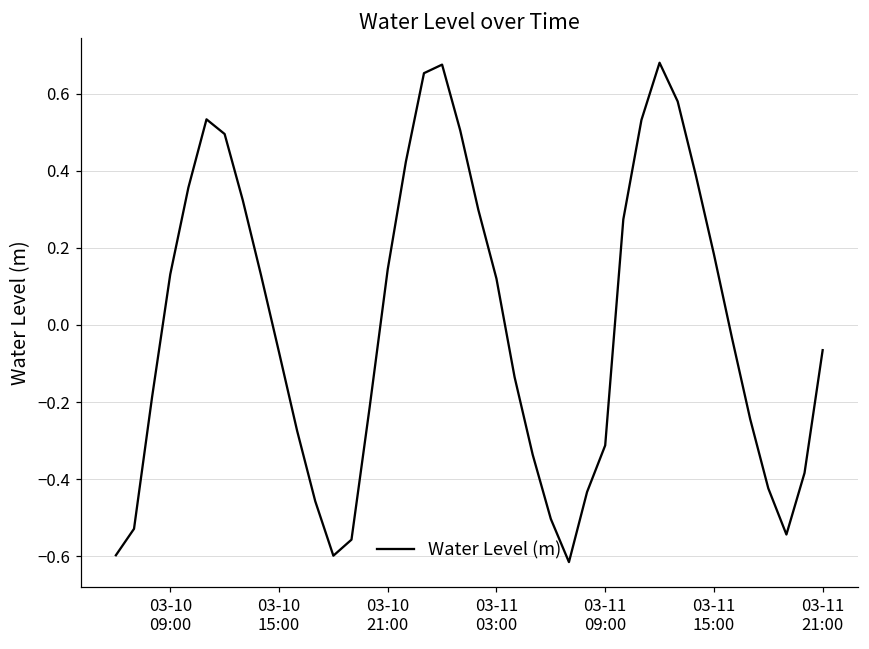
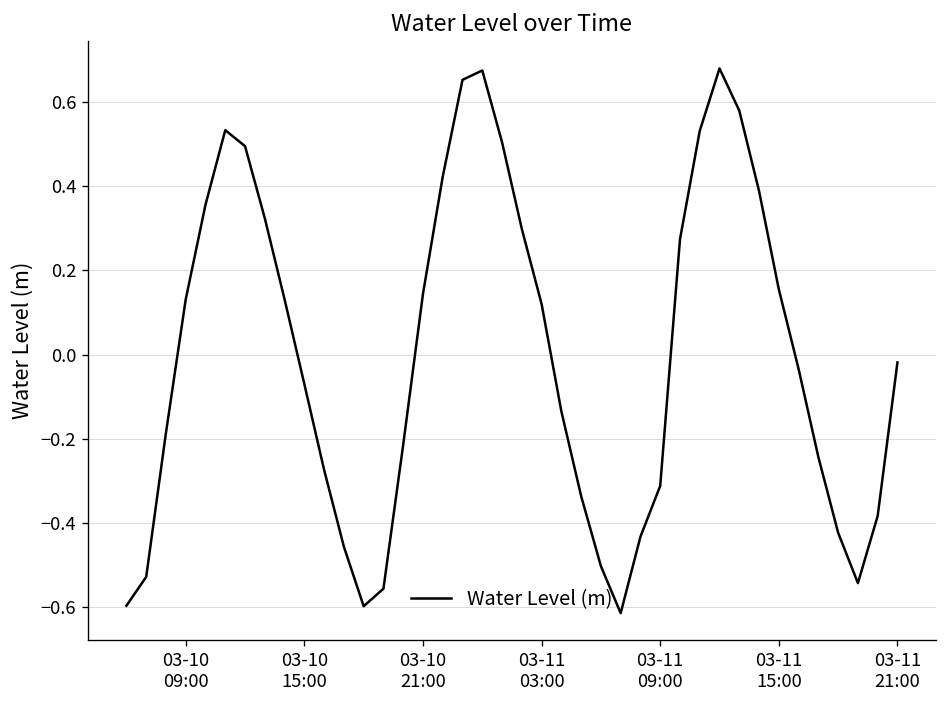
03-11 15:00: 0.18 -> 0.15
03-11 21:00: -0.07 -> -0.02
